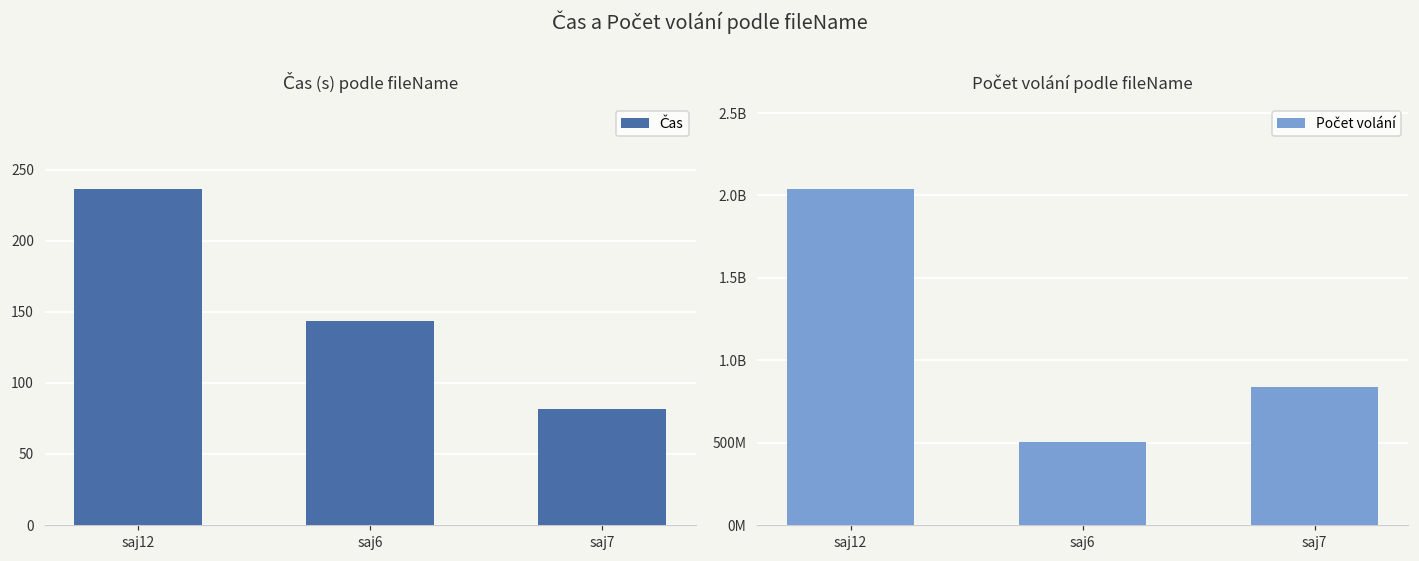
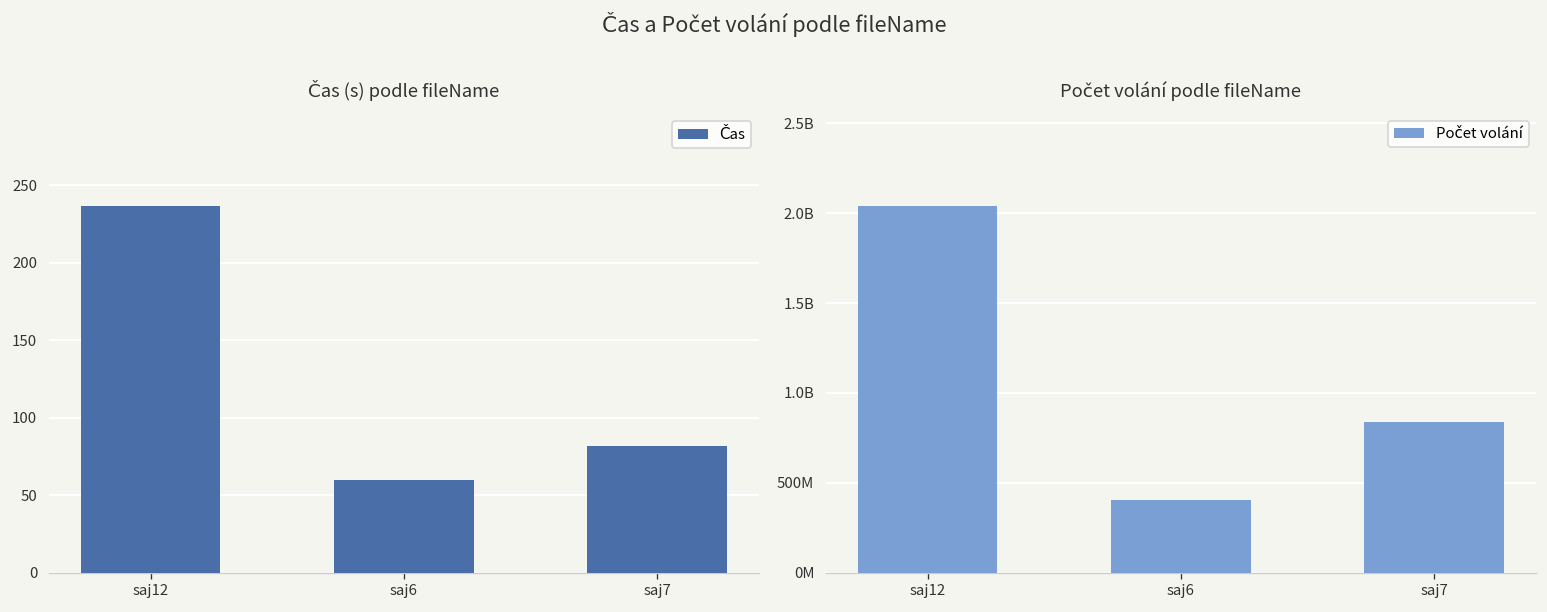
Čas (s) podle fileName, saj6: 143 -> 60
Počet volání podle fileName, saj6: 500000000 -> 410000000
